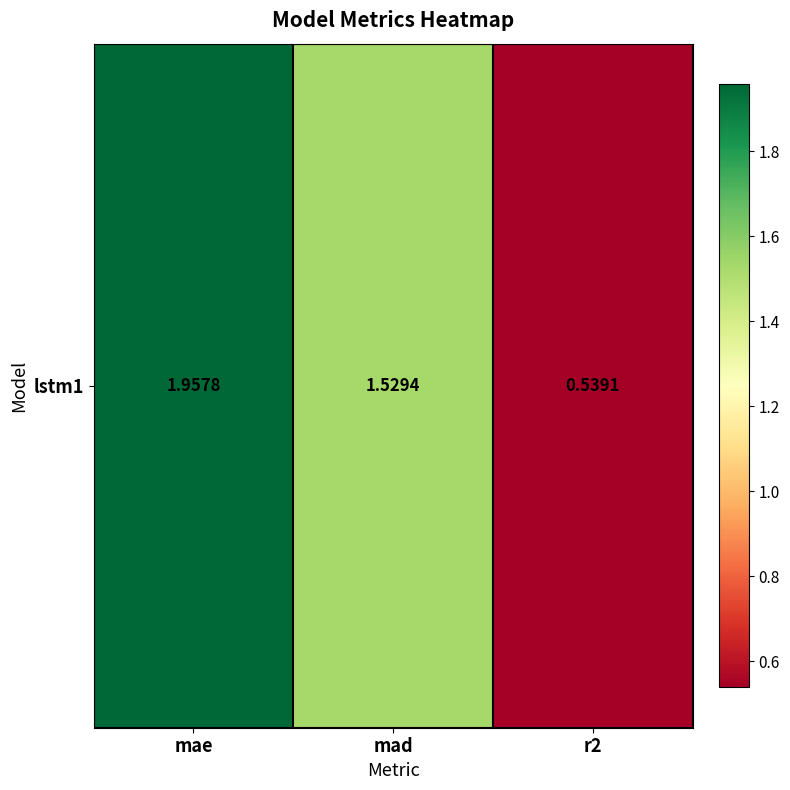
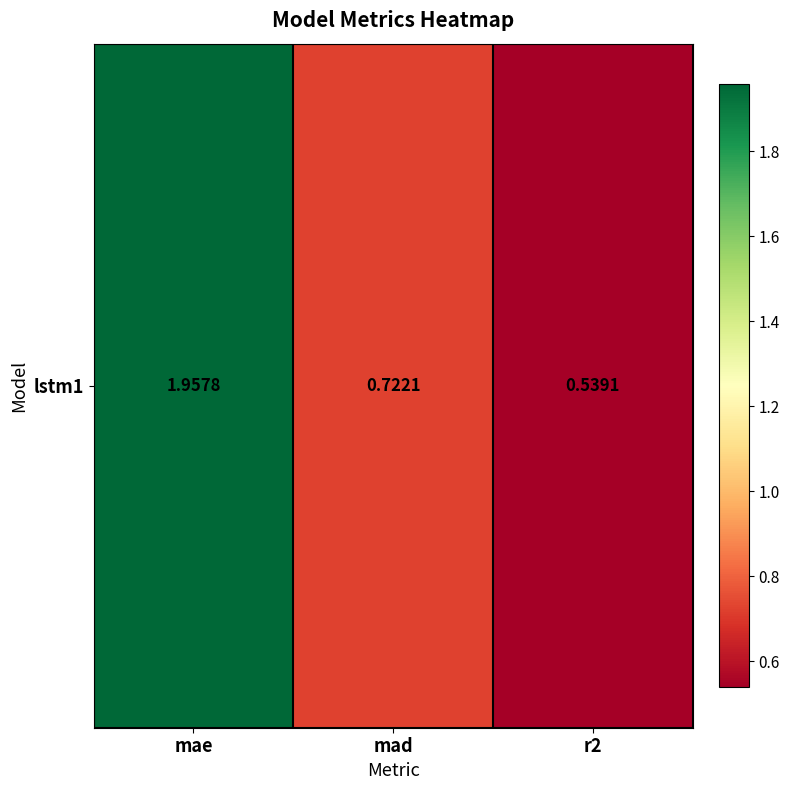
lstm1, mad: 1.5294 -> 0.7221
